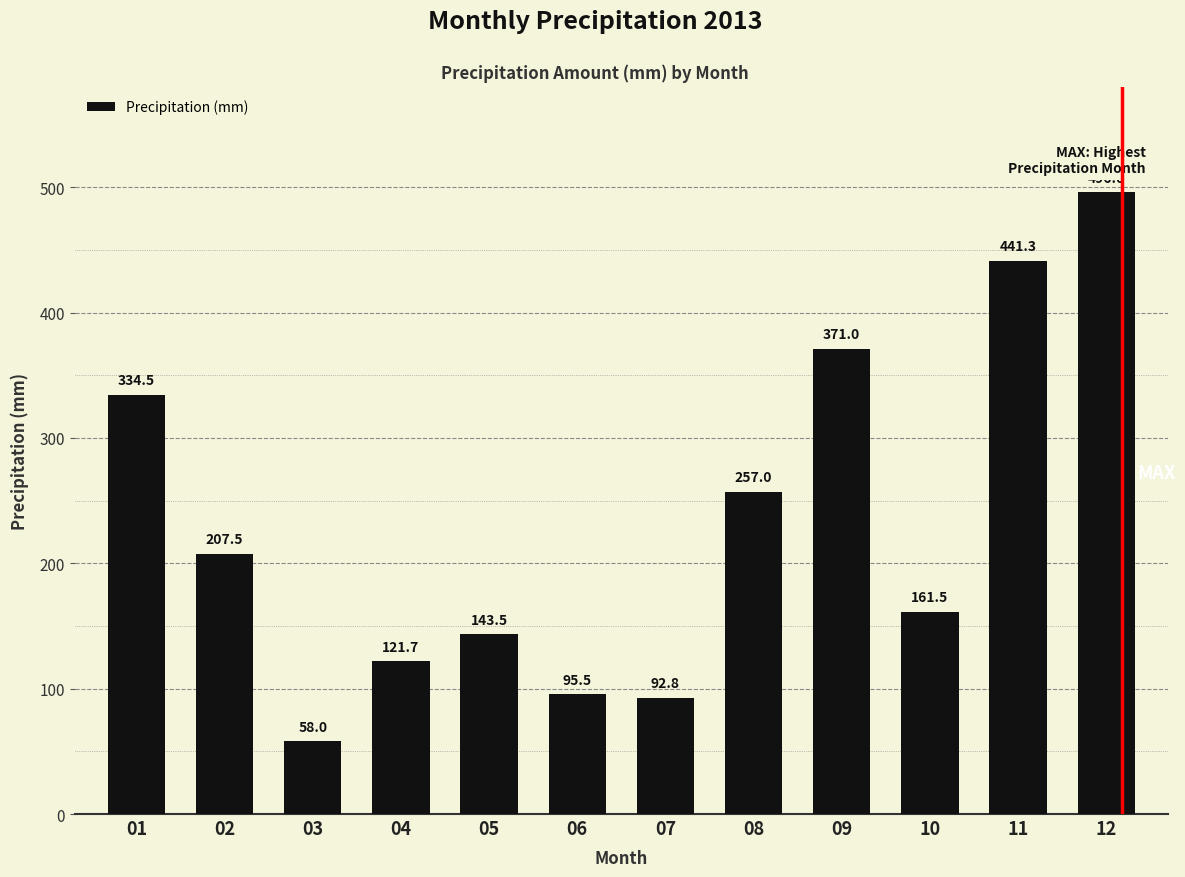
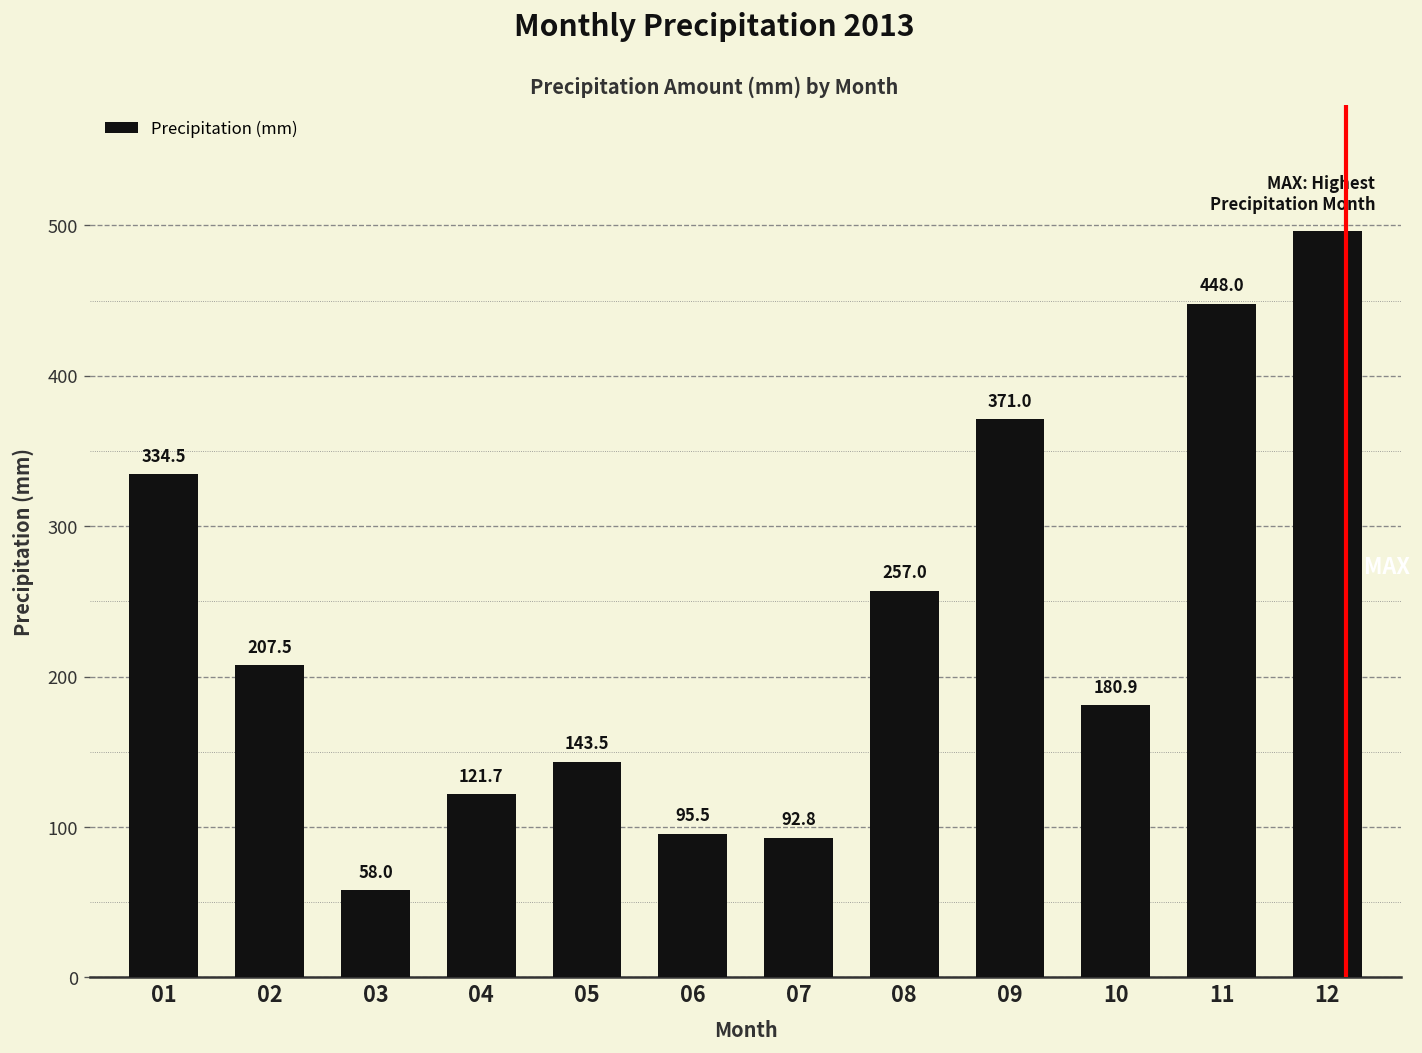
10: 161.5 -> 180.9
11: 441.3 -> 448.0
